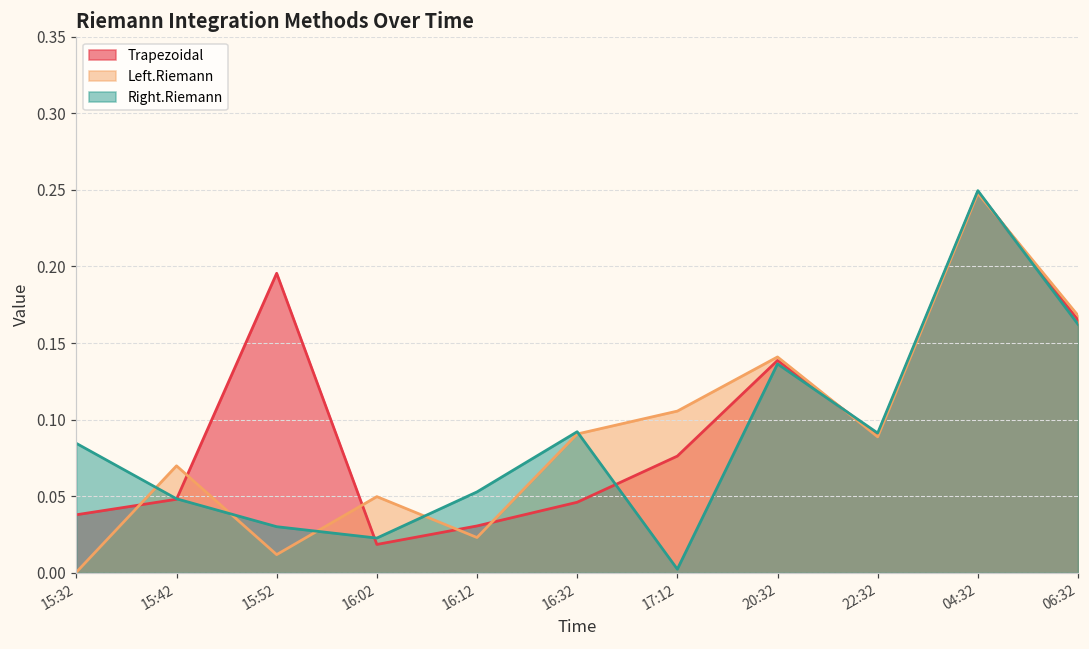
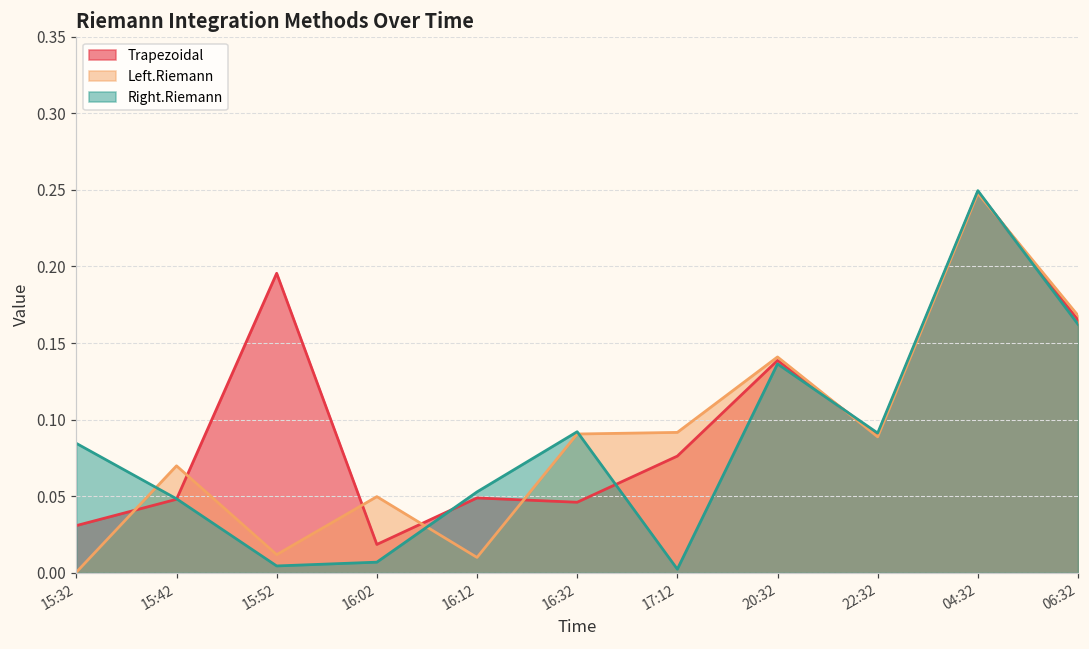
Trapezoidal, 15:32: 0.038 -> 0.031
Right.Riemann, 15:52: 0.030 -> 0.005
Right.Riemann, 16:02: 0.023 -> 0.007
Trapezoidal, 16:12: 0.031 -> 0.049
Left.Riemann, 16:12: 0.023 -> 0.010
Left.Riemann, 17:12: 0.106 -> 0.092
